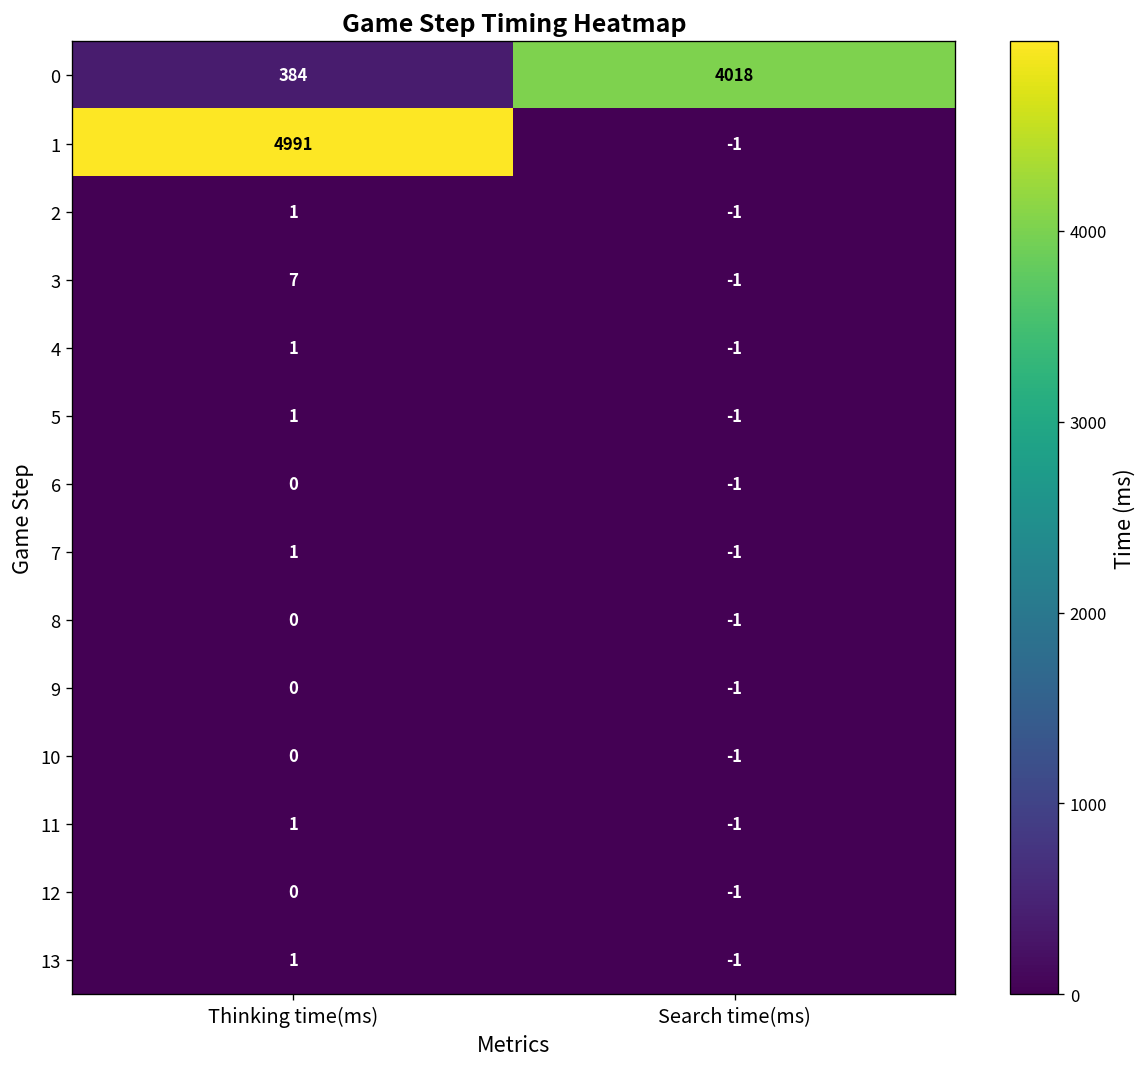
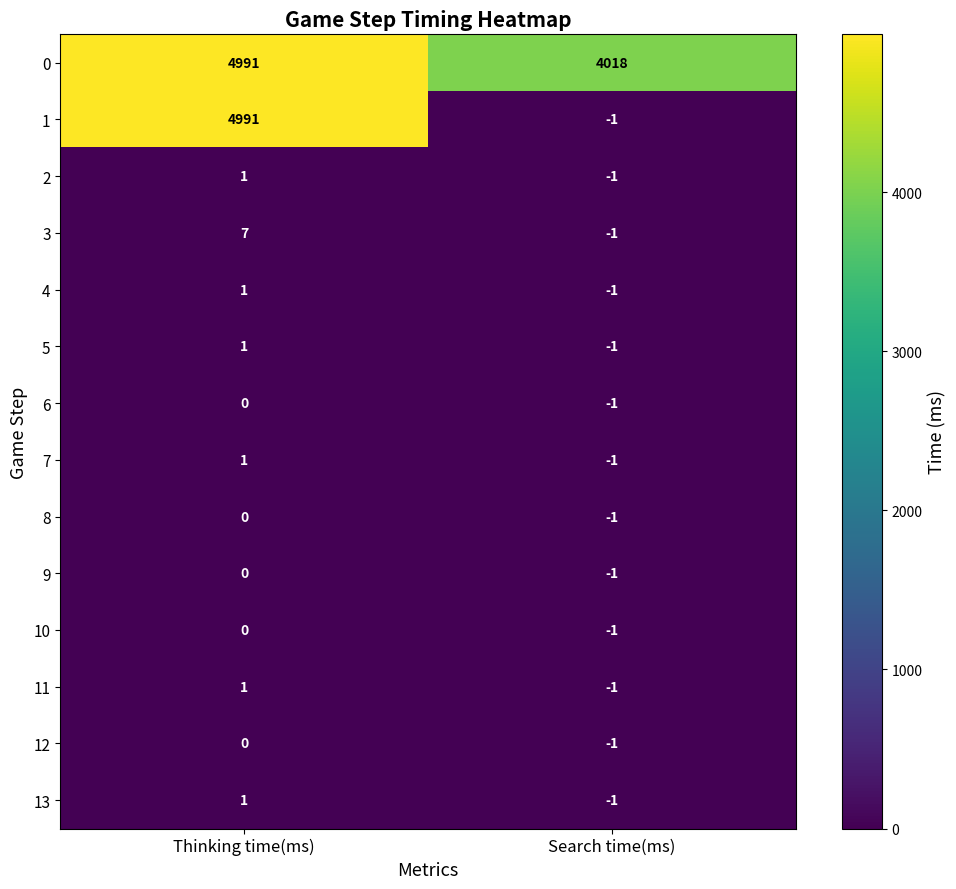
0, Thinking time(ms): 384 -> 4991
